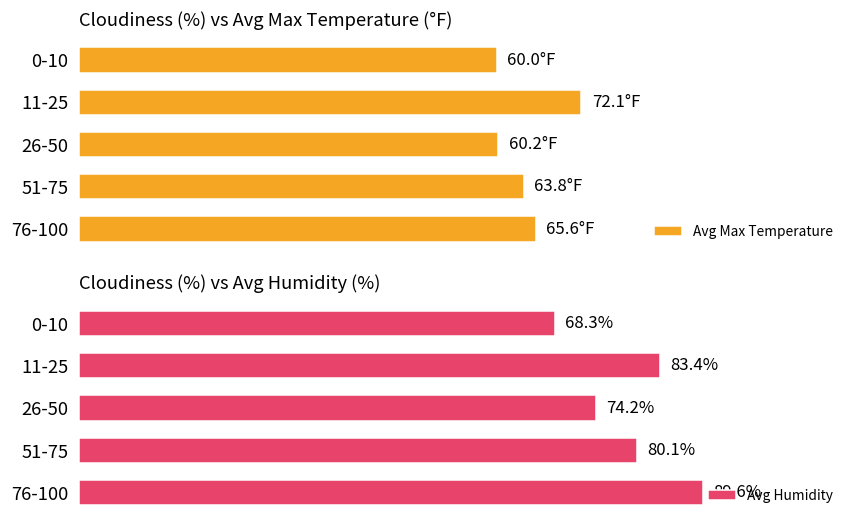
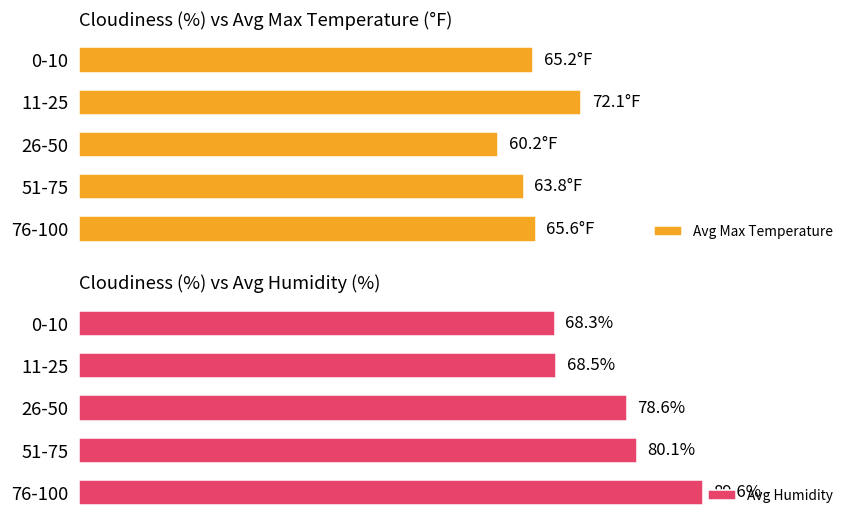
Cloudiness (%) vs Avg Max Temperature (°F), 0-10: 60.0°F -> 65.2°F
Cloudiness (%) vs Avg Humidity (%), 11-25: 83.4% -> 68.5%
Cloudiness (%) vs Avg Humidity (%), 26-50: 74.2% -> 78.6%
